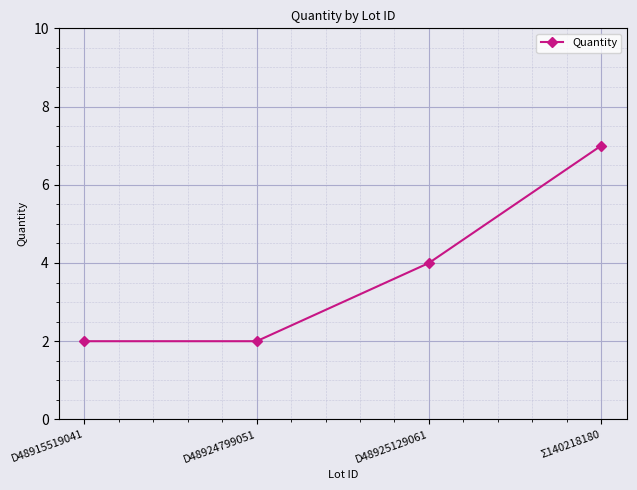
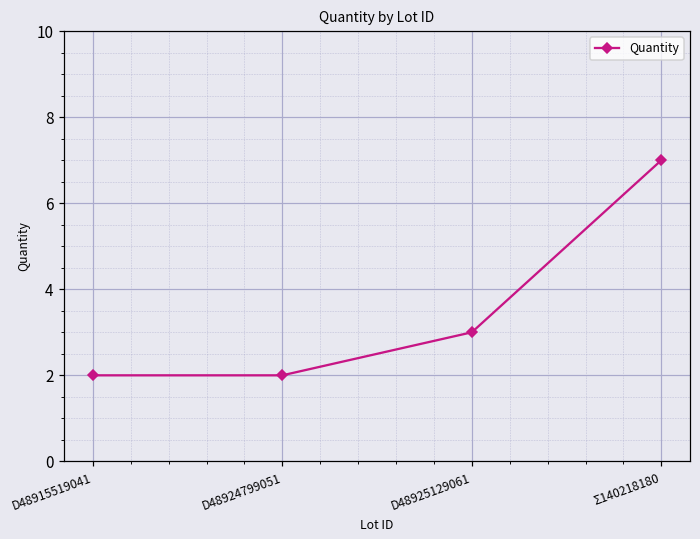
D48925129061: 4 -> 3
